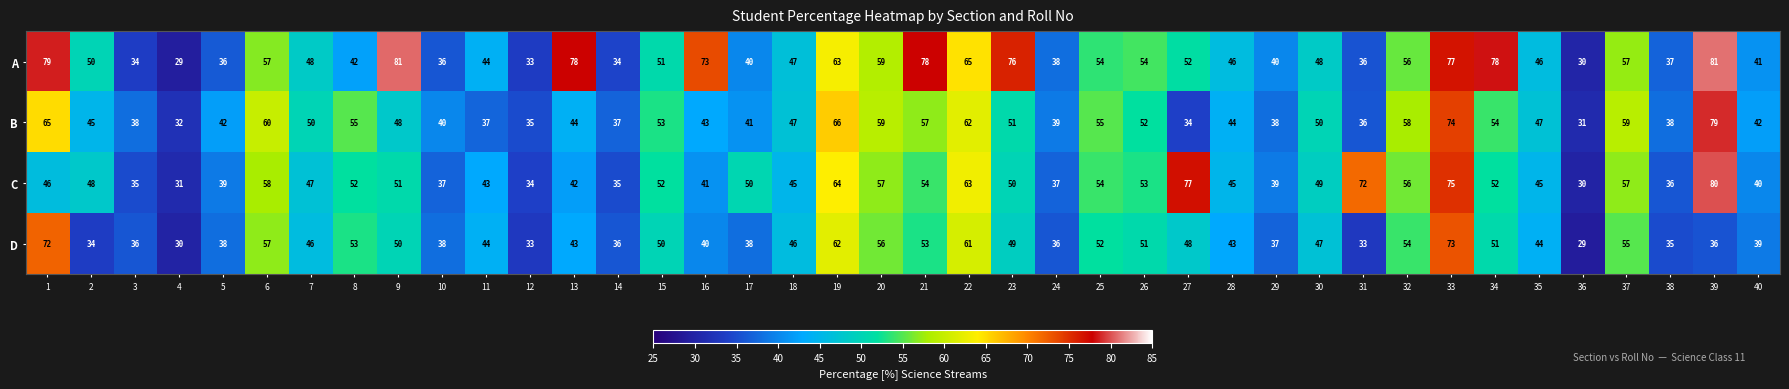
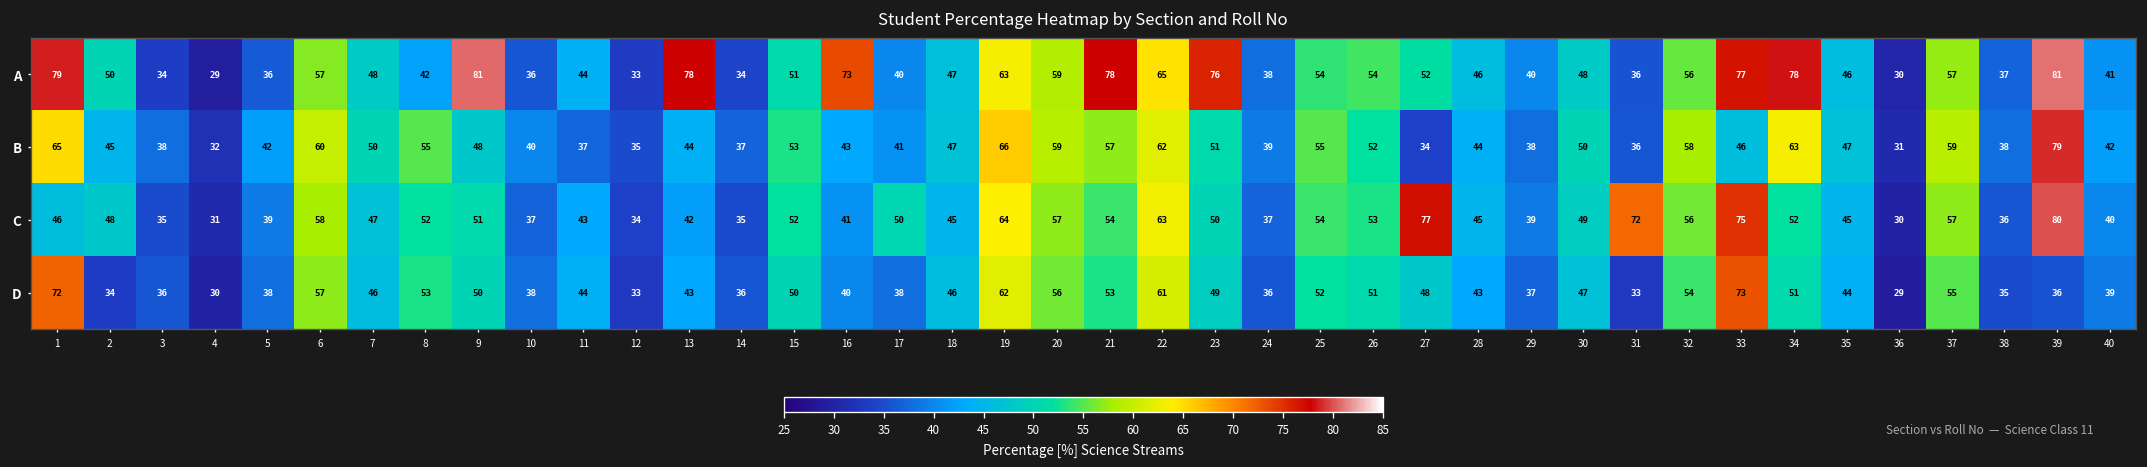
B, 33: 74 -> 46
B, 34: 54 -> 63
